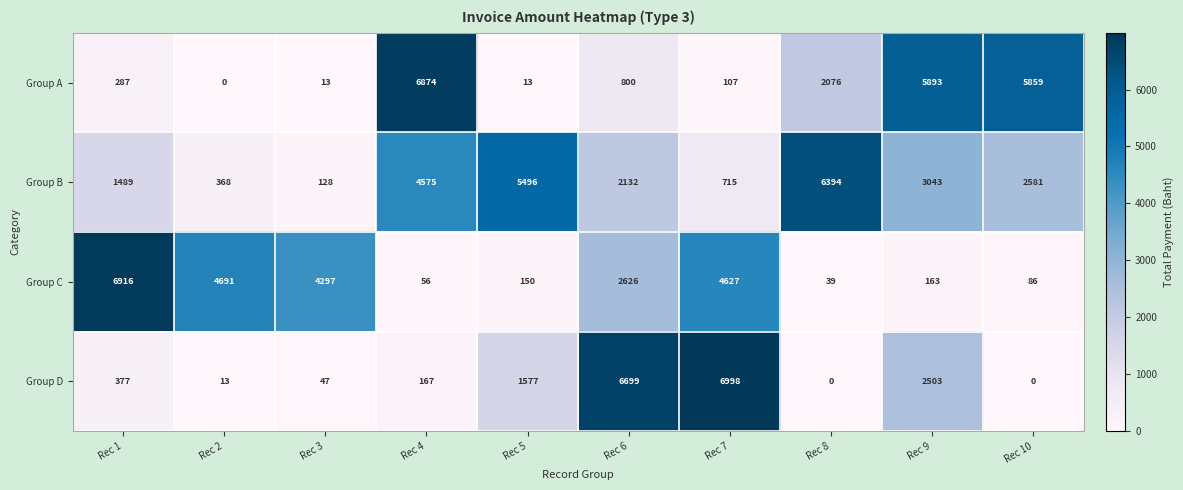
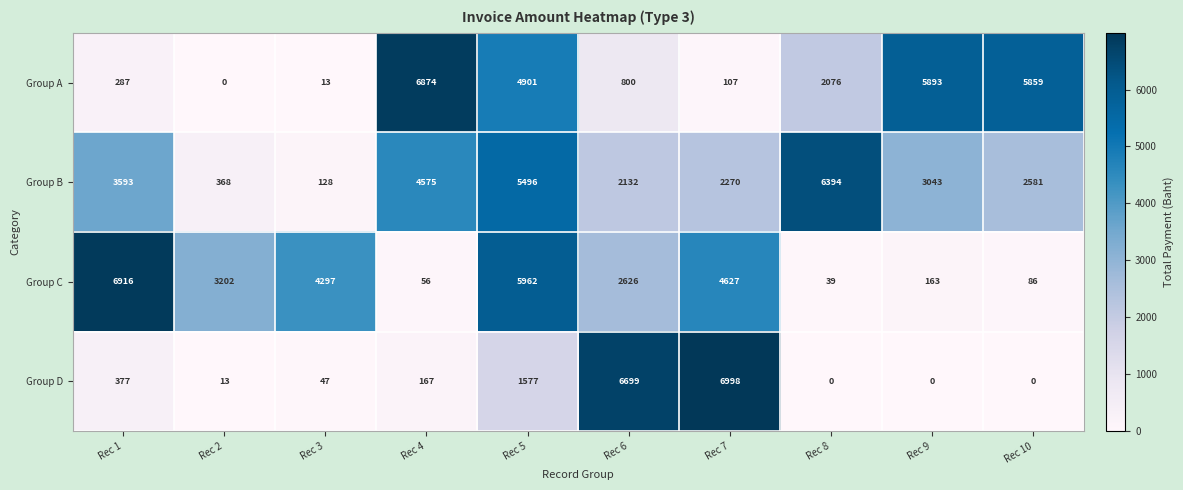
Group A, Rec 5: 13 -> 4901
Group B, Rec 1: 1489 -> 3593
Group B, Rec 7: 715 -> 2270
Group C, Rec 2: 4691 -> 3202
Group C, Rec 5: 150 -> 5962
Group D, Rec 9: 2503 -> 0
